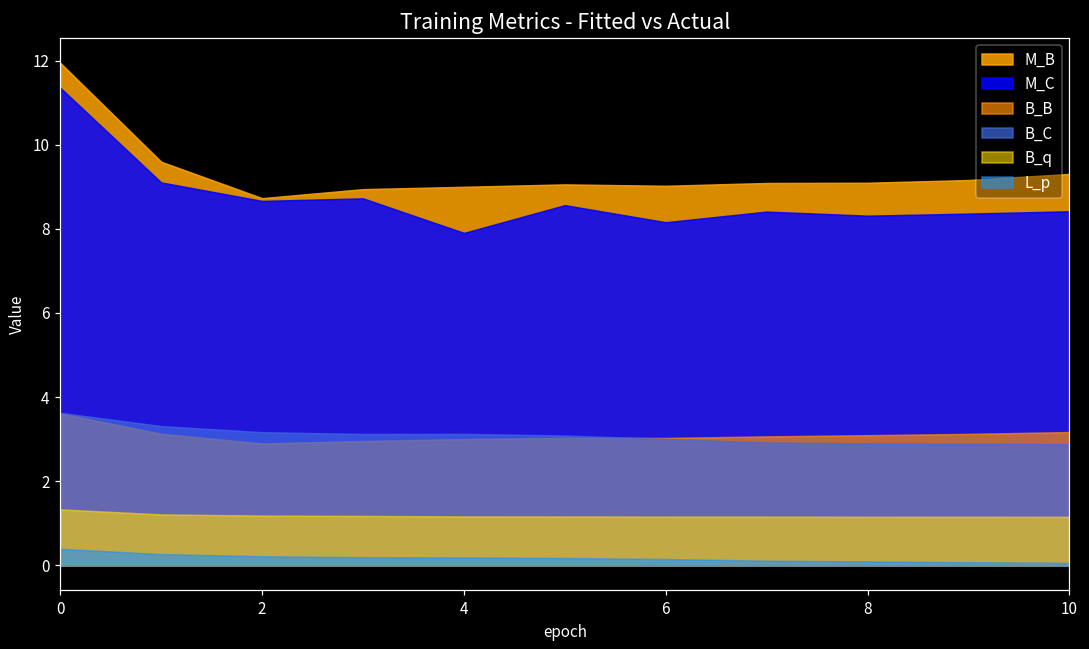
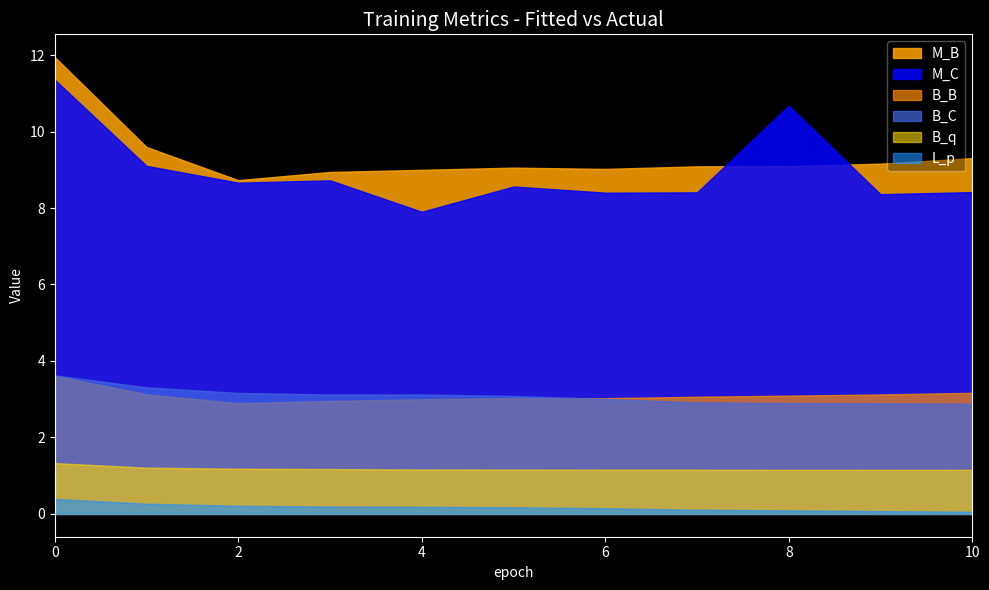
M_C, 6: 8.2 -> 8.4
M_C, 8: 8.3 -> 10.7
